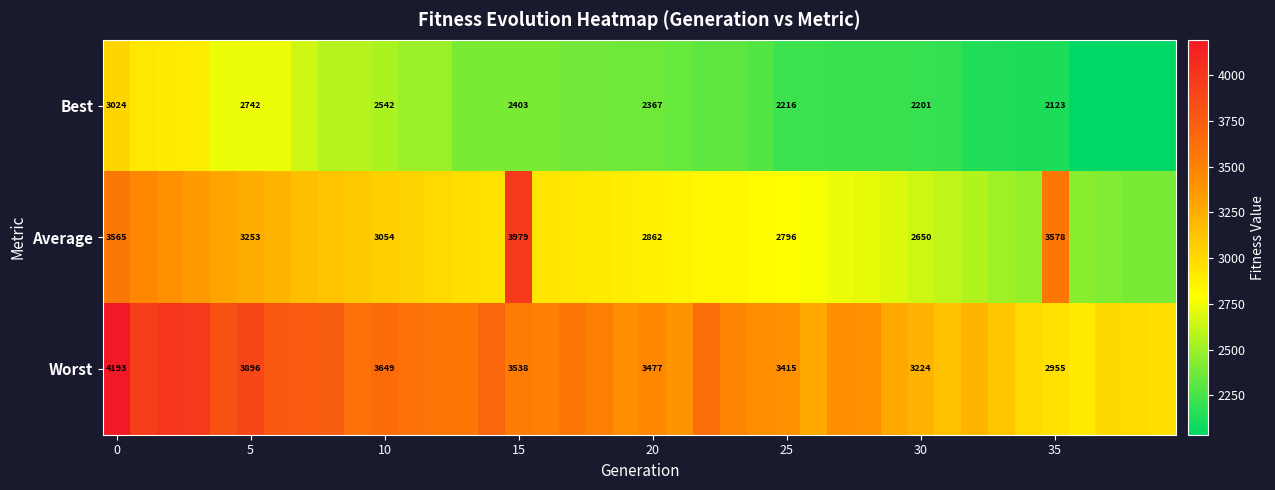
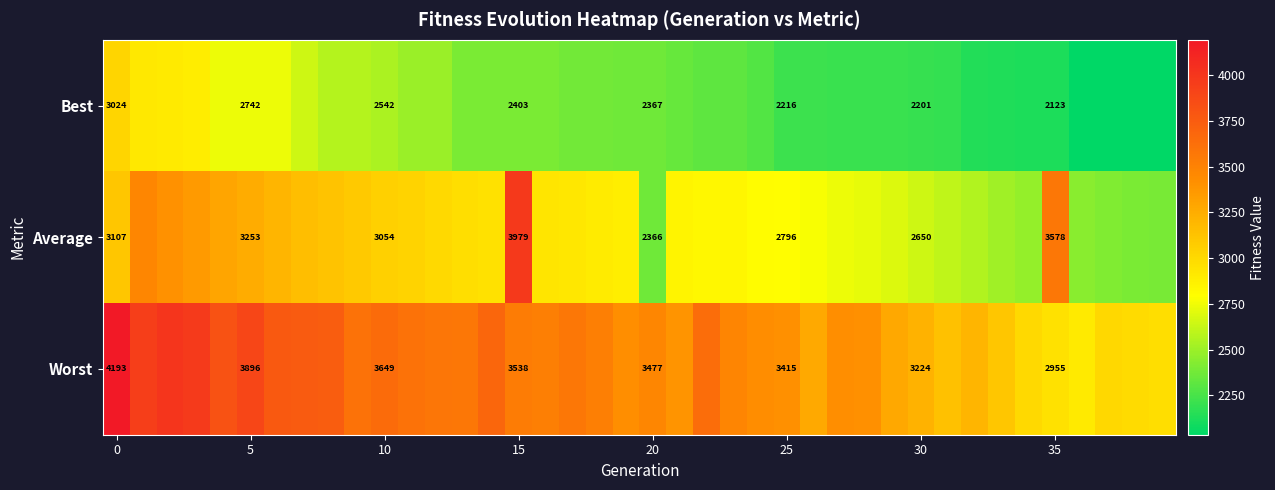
Average, 0: 3565 -> 3107
Average, 20: 2862 -> 2366
